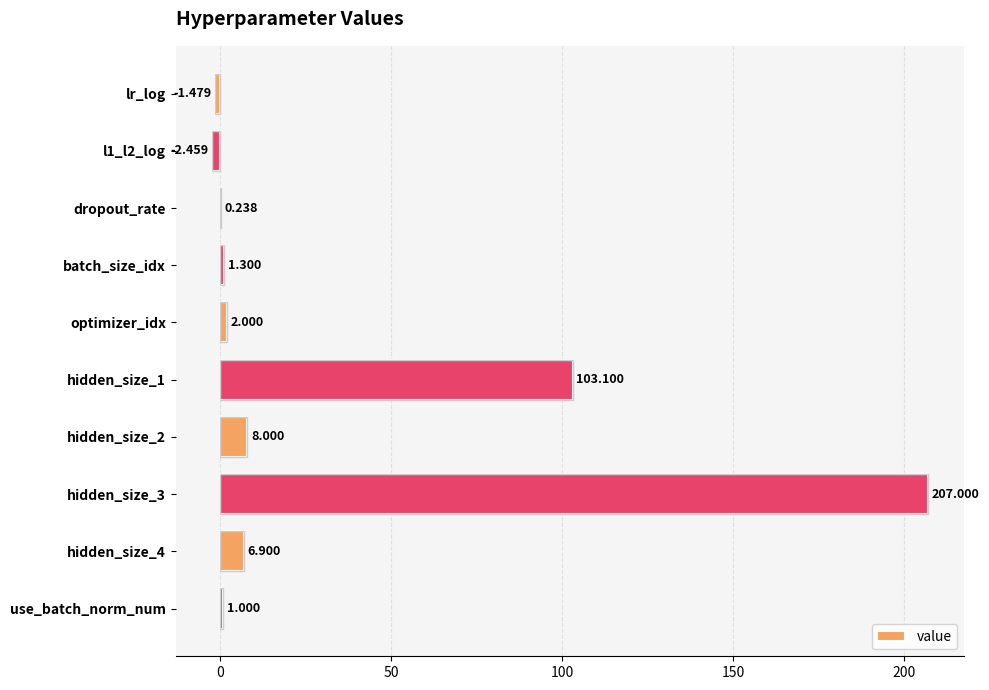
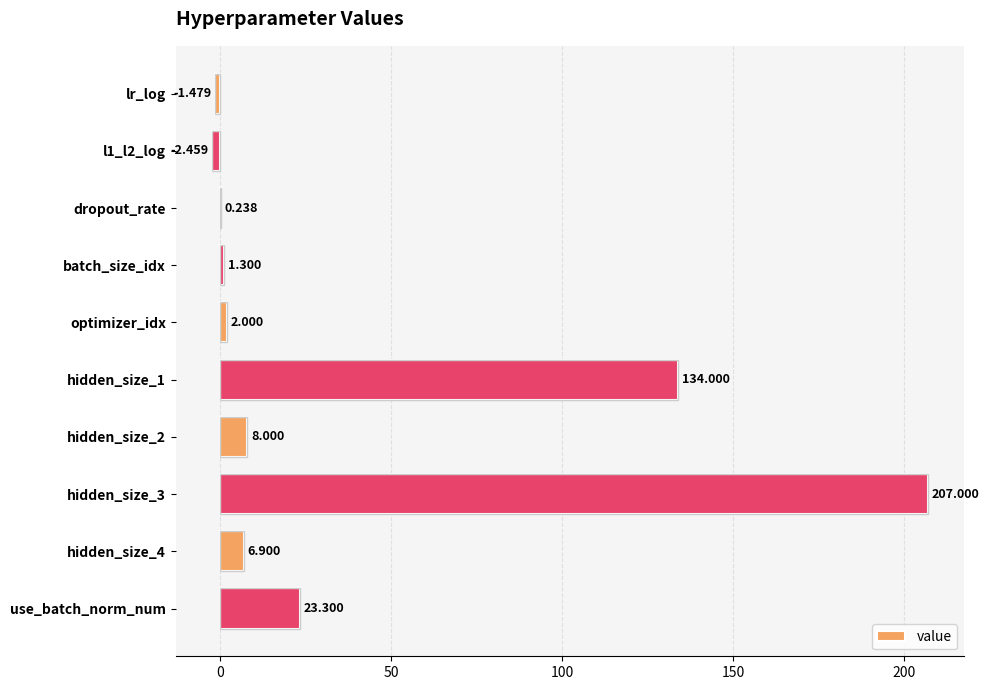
hidden_size_1: 103.100 -> 134.000
use_batch_norm_num: 1.000 -> 23.300
